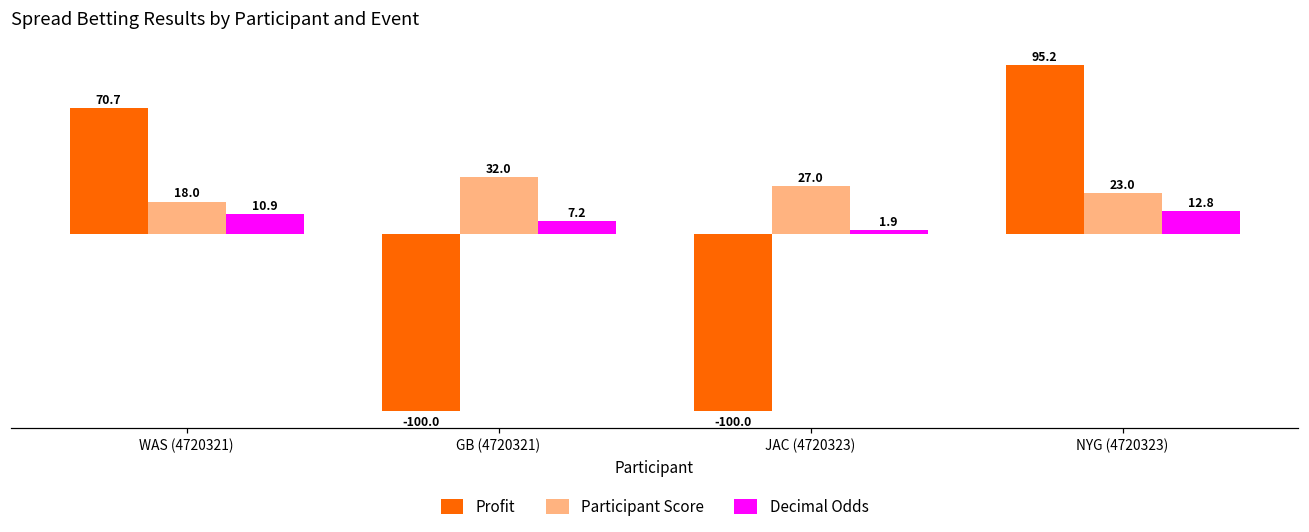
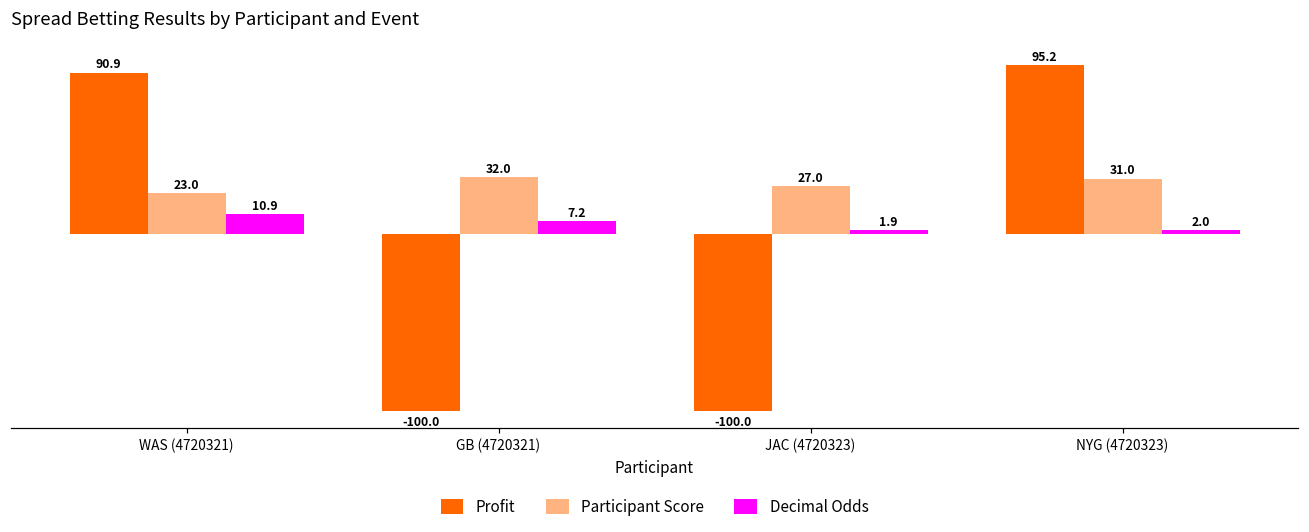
Profit, WAS (4720321): 70.7 -> 90.9
Participant Score, WAS (4720321): 18.0 -> 23.0
Participant Score, NYG (4720323): 23.0 -> 31.0
Decimal Odds, NYG (4720323): 12.8 -> 2.0
